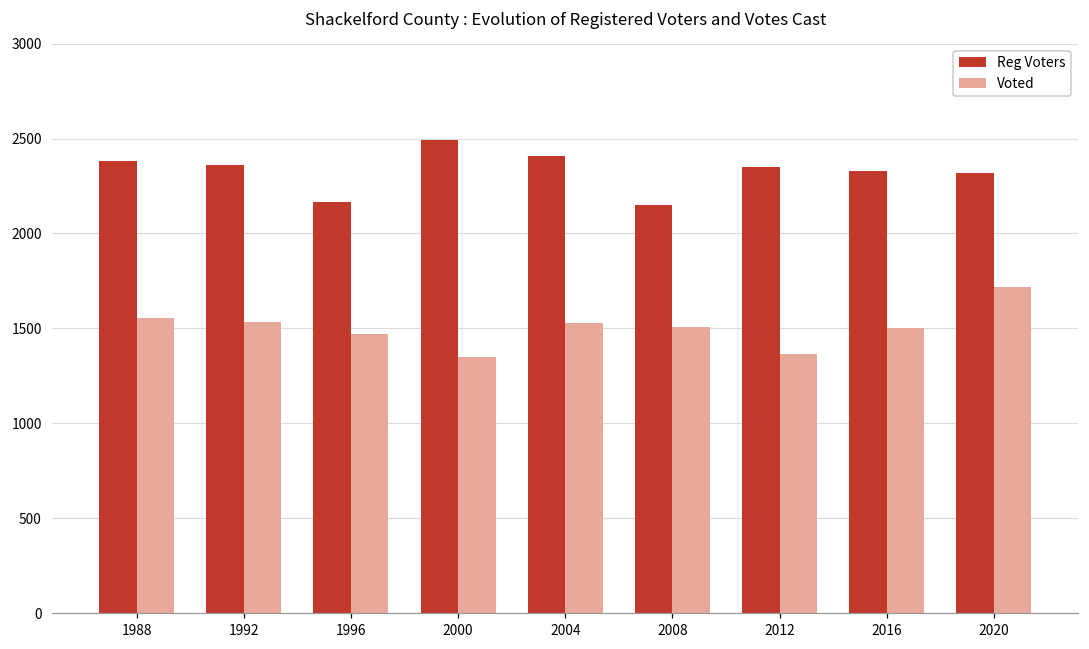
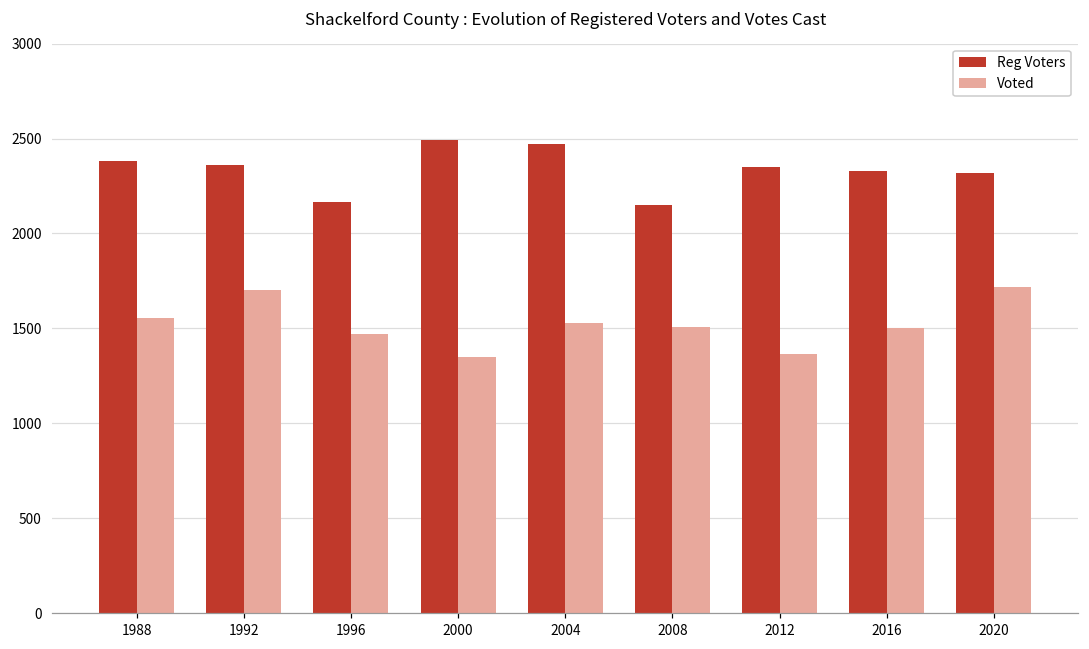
Voted, 1992: 1530 -> 1700
Reg Voters, 2004: 2410 -> 2470
